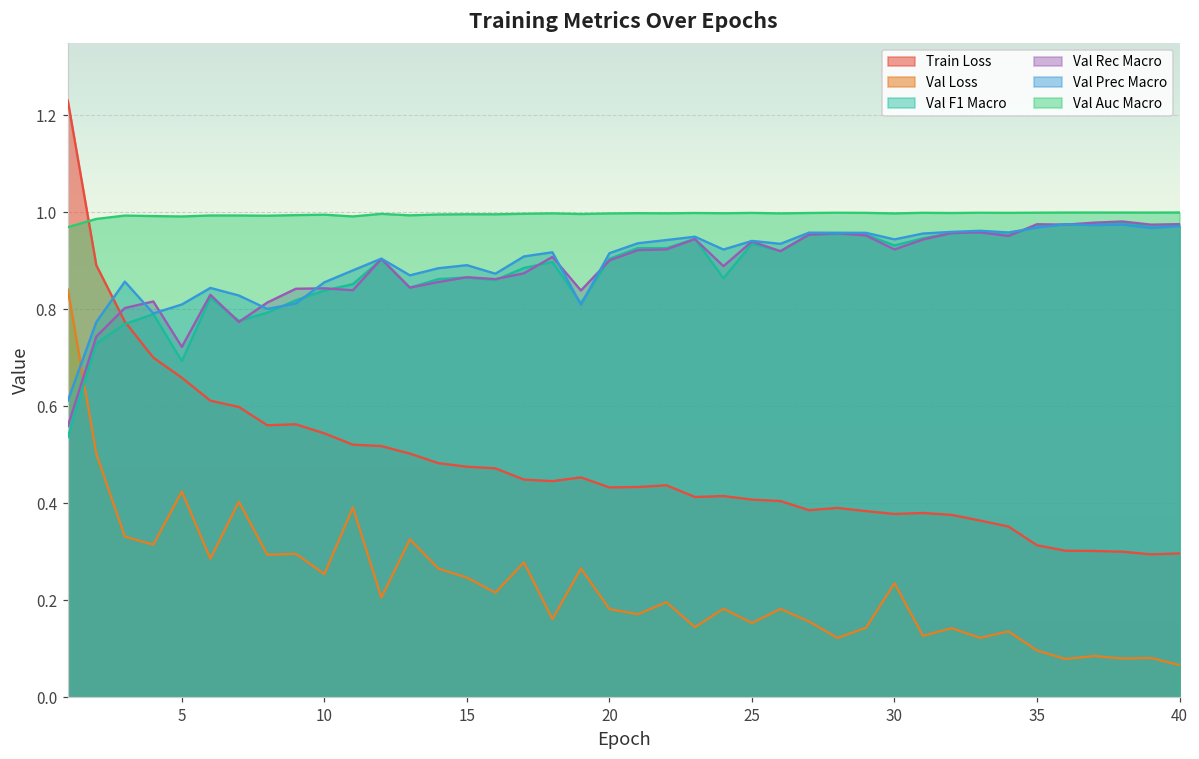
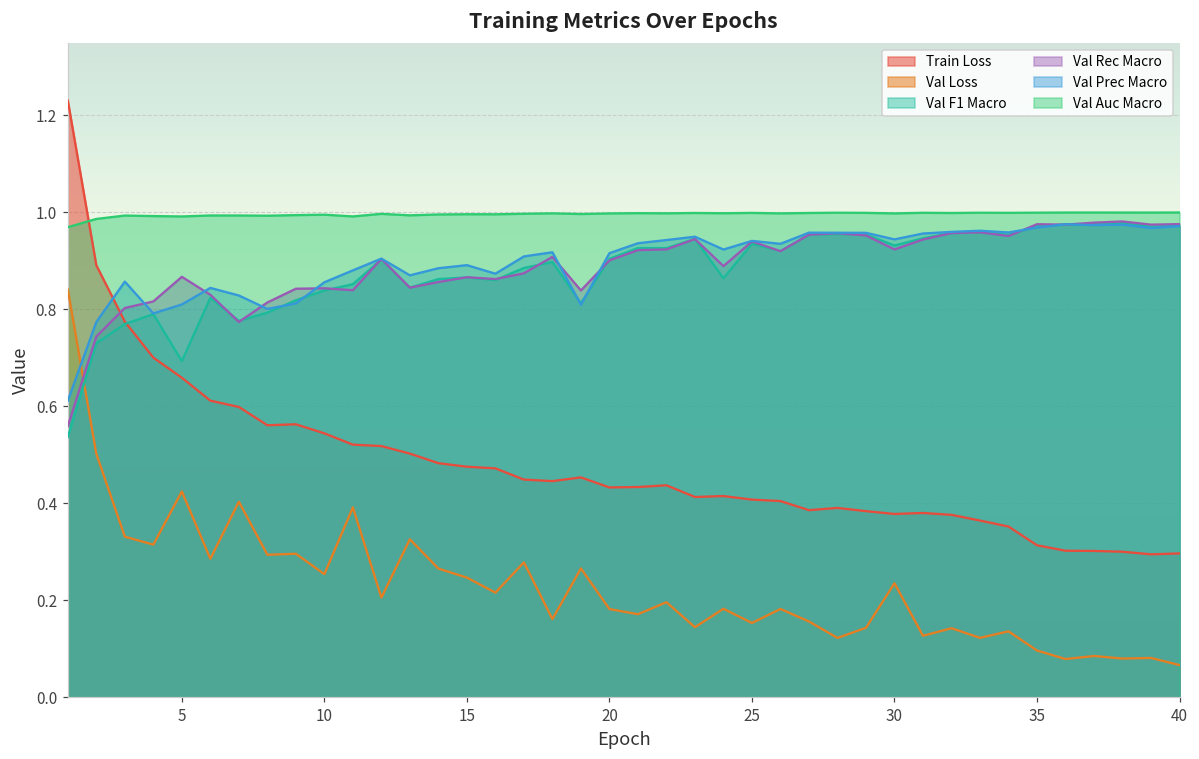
Val Rec Macro, 5: 0.72 -> 0.87
